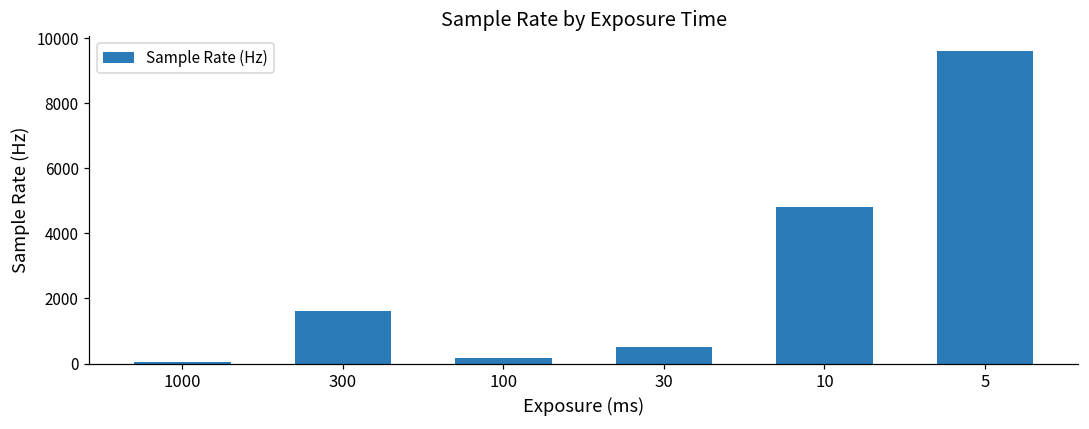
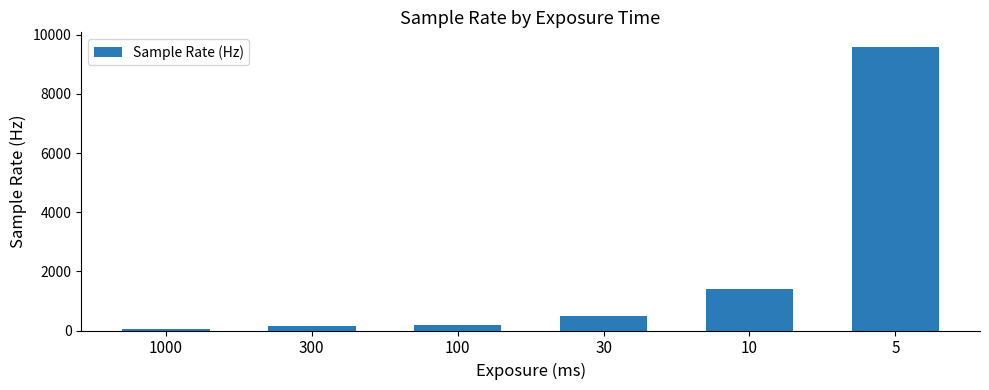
300: 1600 -> 200
10: 4800 -> 1400
